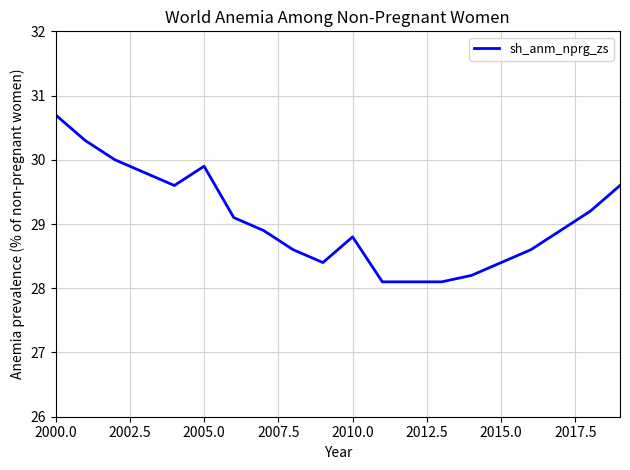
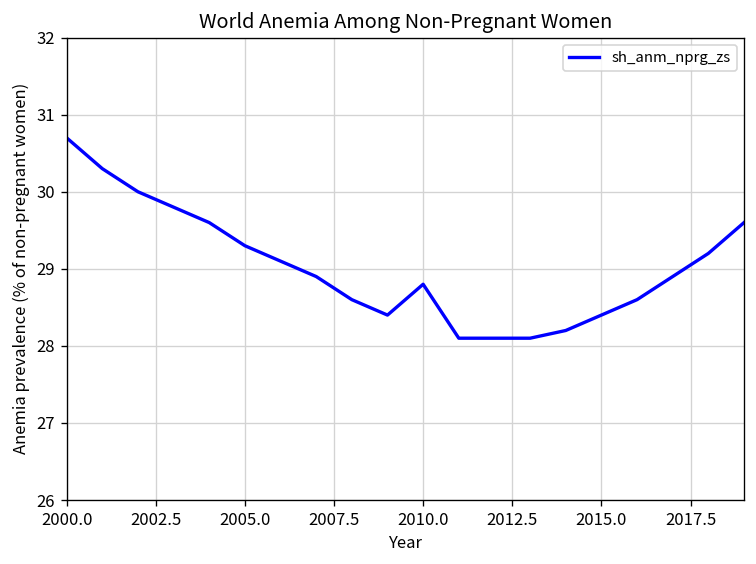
2005.0: 29.9 -> 29.3
